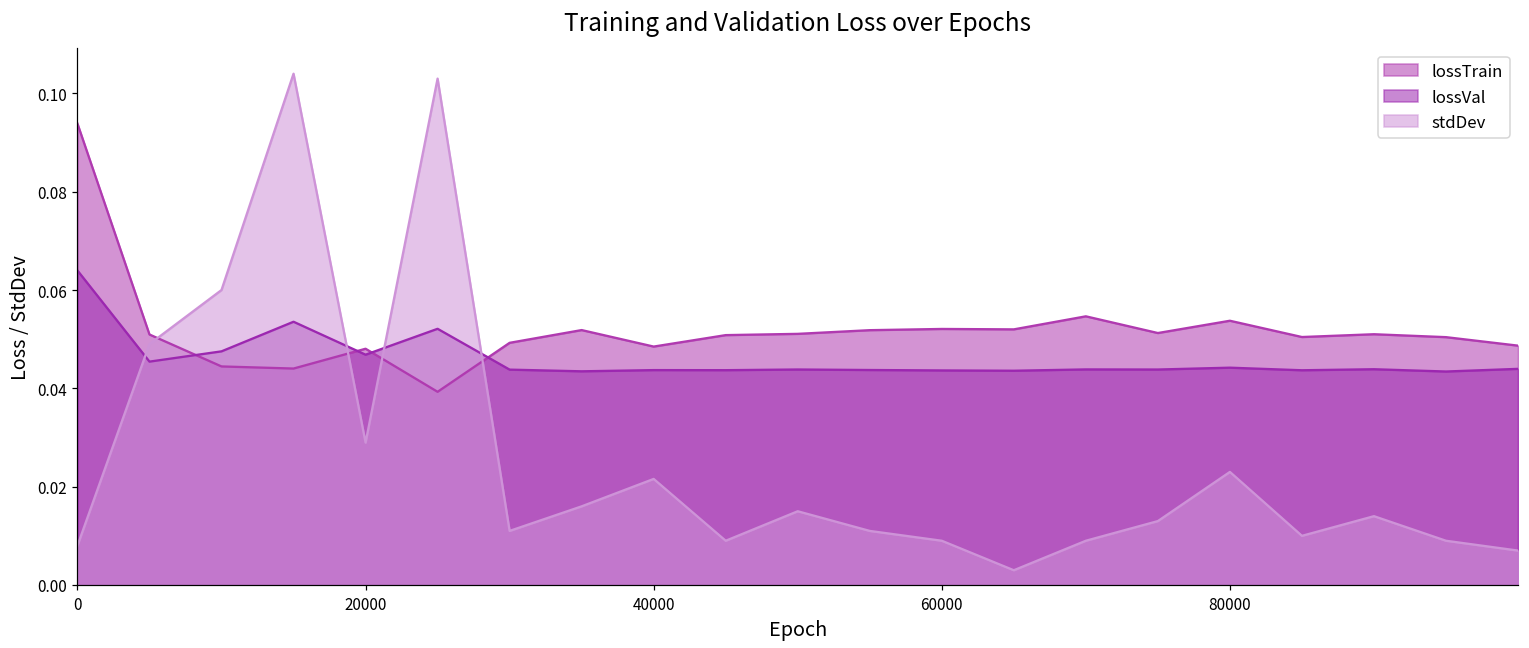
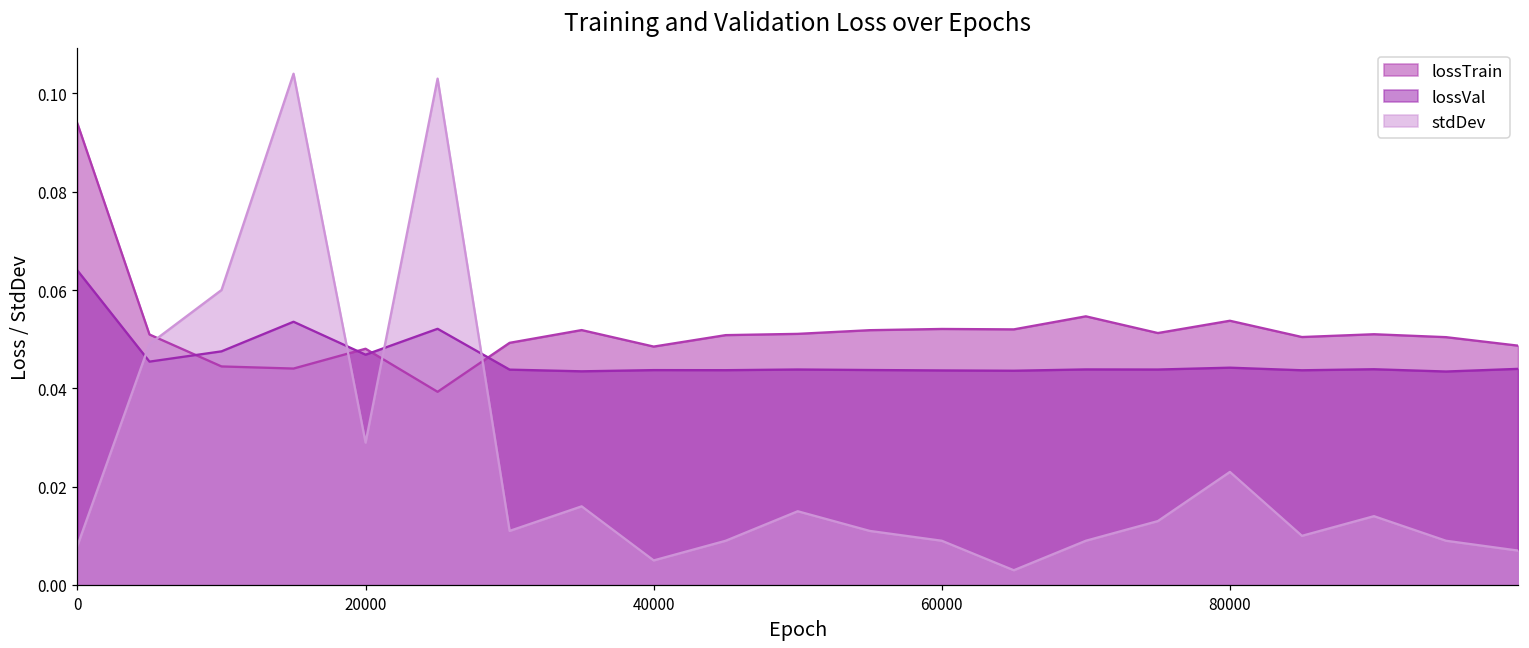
stdDev, 40000: 0.022 -> 0.005
